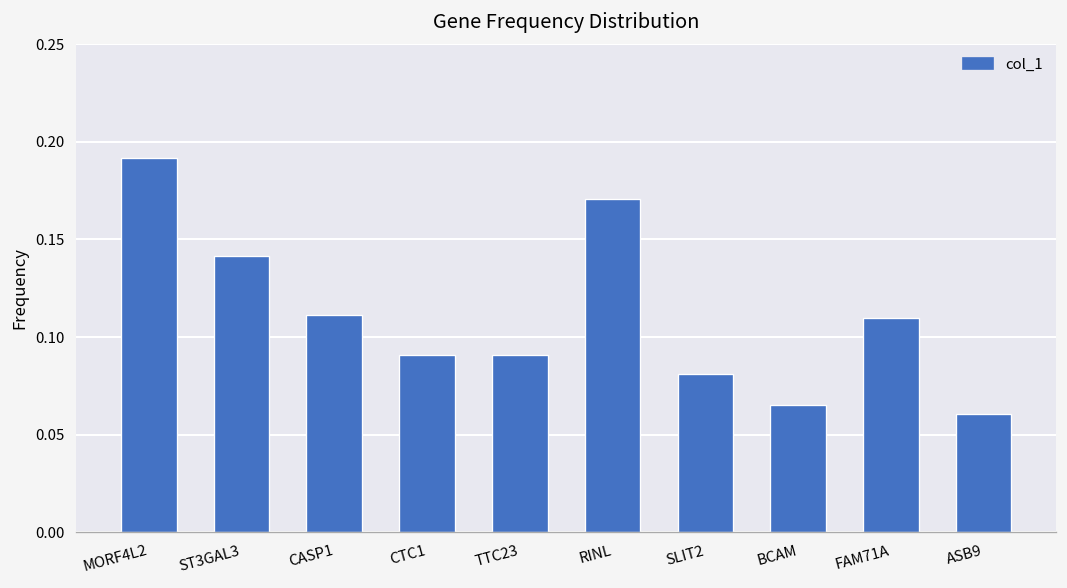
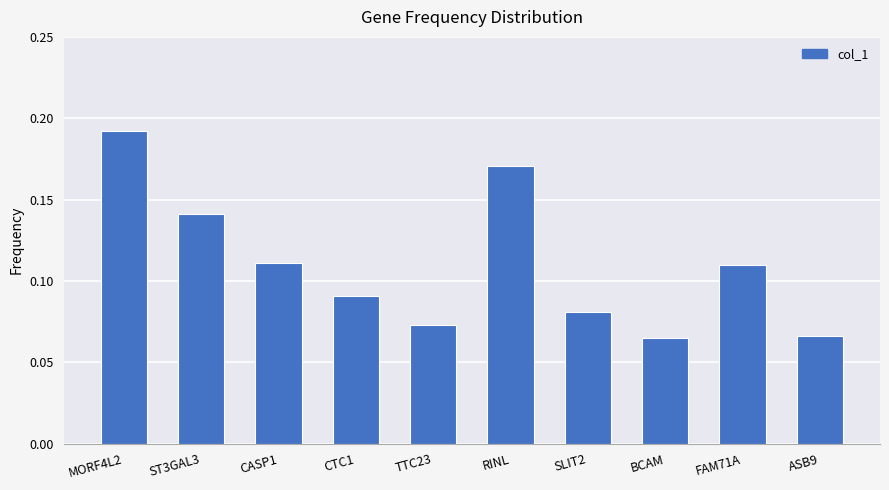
TTC23: 0.091 -> 0.073
ASB9: 0.061 -> 0.066
